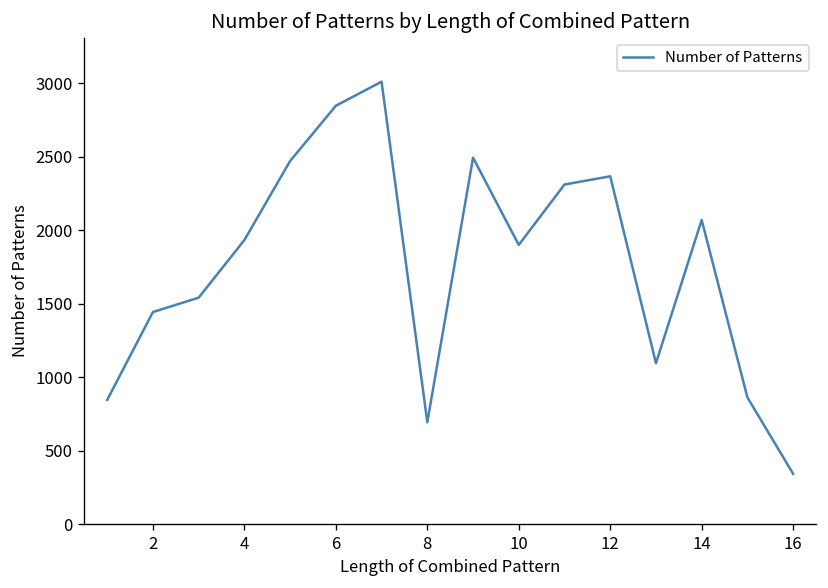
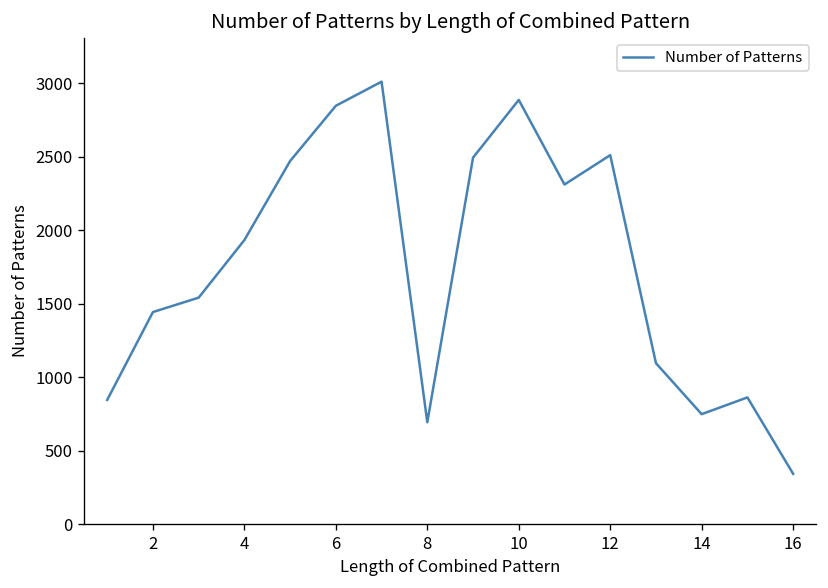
10: 1900 -> 2890
12: 2370 -> 2510
14: 2070 -> 750
